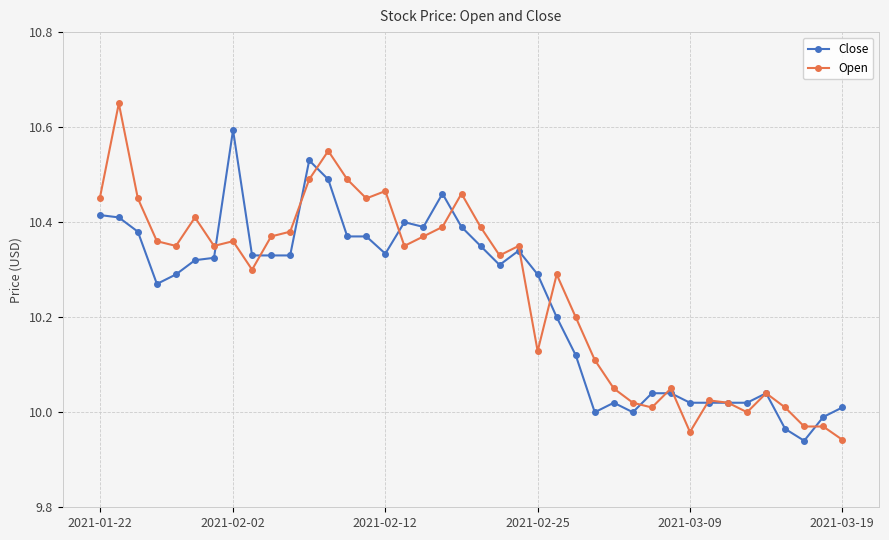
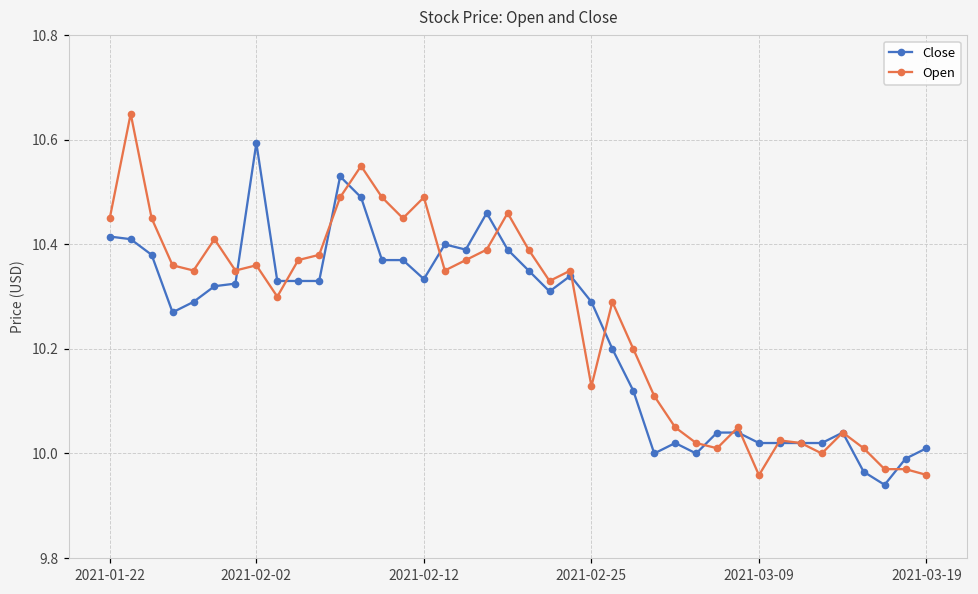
Open, 2021-02-12: 10.47 -> 10.49
Open, 2021-03-19: 9.94 -> 9.96
